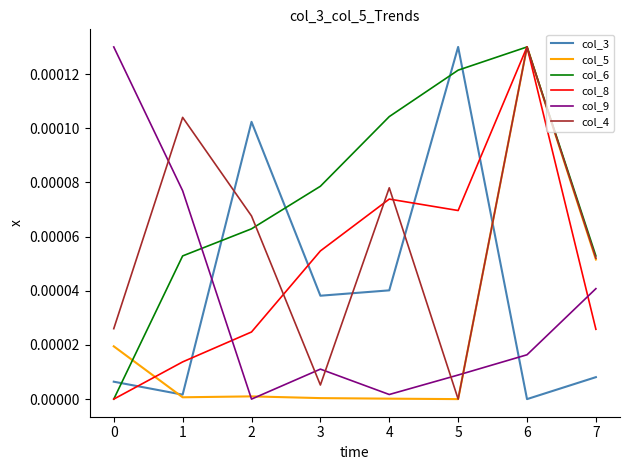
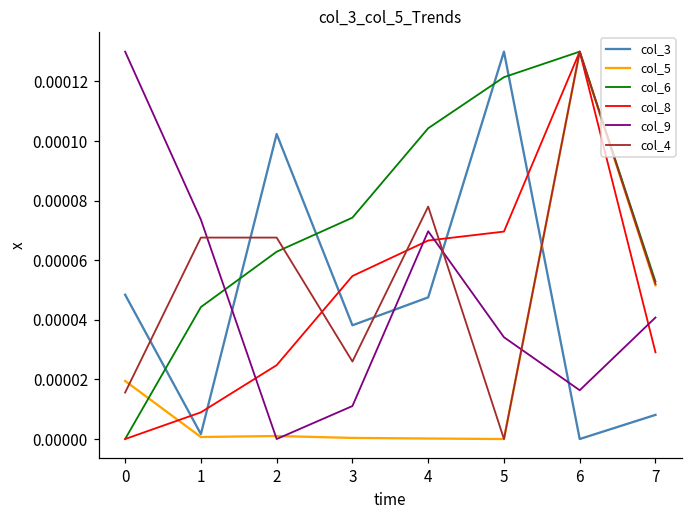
col_3, 0: 0.000006 -> 0.000048
col_4, 0: 0.000026 -> 0.000016
col_6, 1: 0.000053 -> 0.000044
col_8, 1: 0.000014 -> 0.000009
col_9, 1: 0.000077 -> 0.000074
col_4, 1: 0.000104 -> 0.000068
col_6, 3: 0.000079 -> 0.000074
col_4, 3: 0.000005 -> 0.000026
col_3, 4: 0.000040 -> 0.000048
col_8, 4: 0.000074 -> 0.000067
col_9, 4: 0.000002 -> 0.000070
col_9, 5: 0.000009 -> 0.000034
col_8, 7: 0.000026 -> 0.000029
